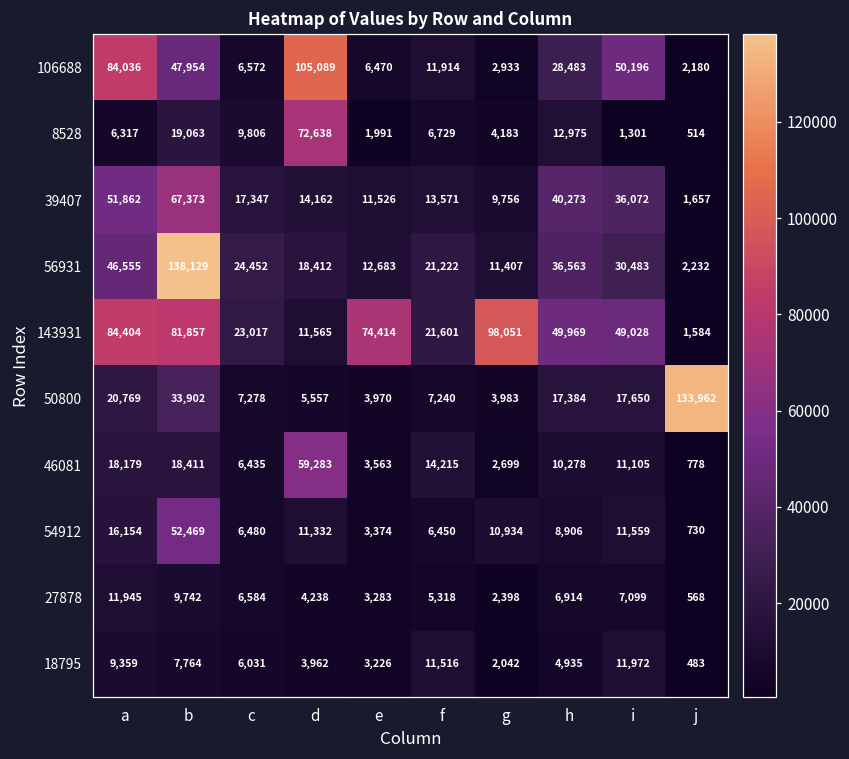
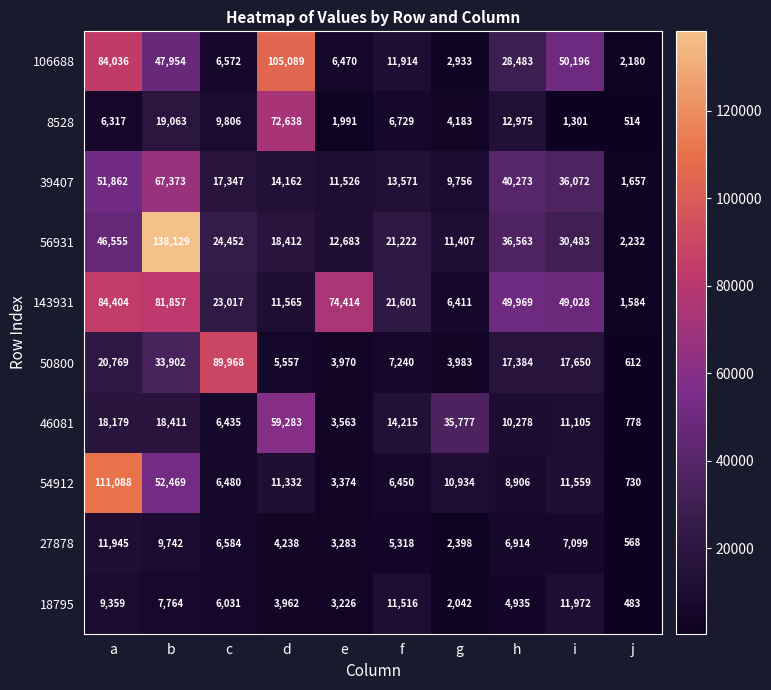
143931, g: 98,051 -> 6,411
50800, c: 7,278 -> 89,968
50800, j: 133,962 -> 612
46081, g: 2,699 -> 35,777
54912, a: 16,154 -> 111,088
